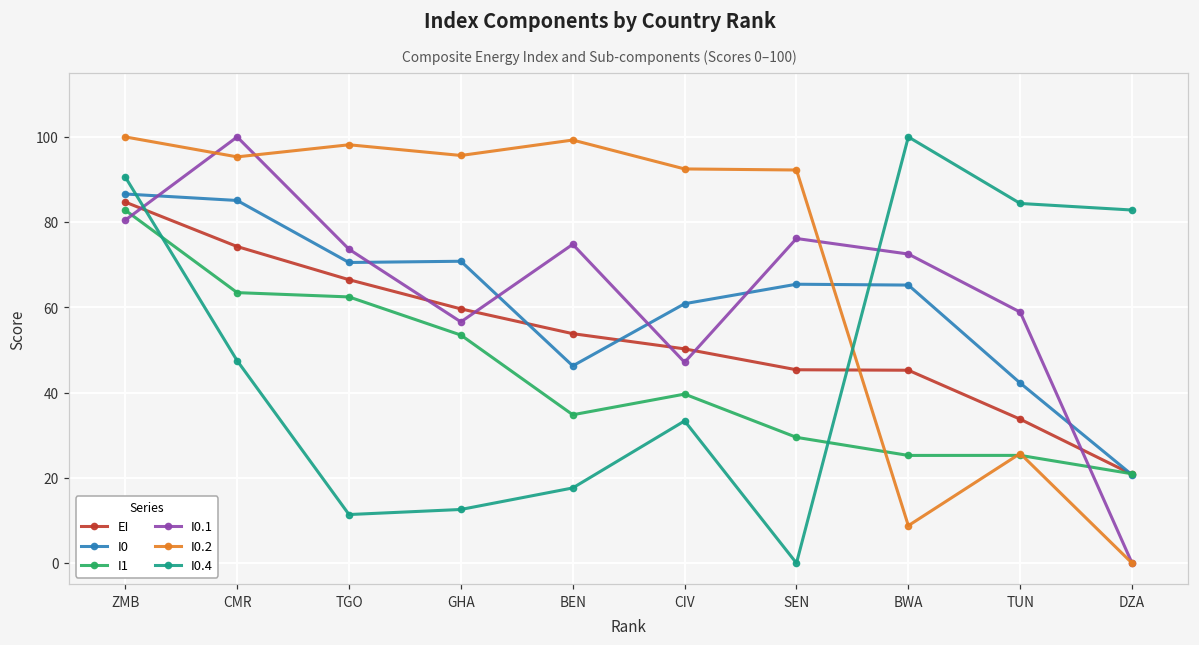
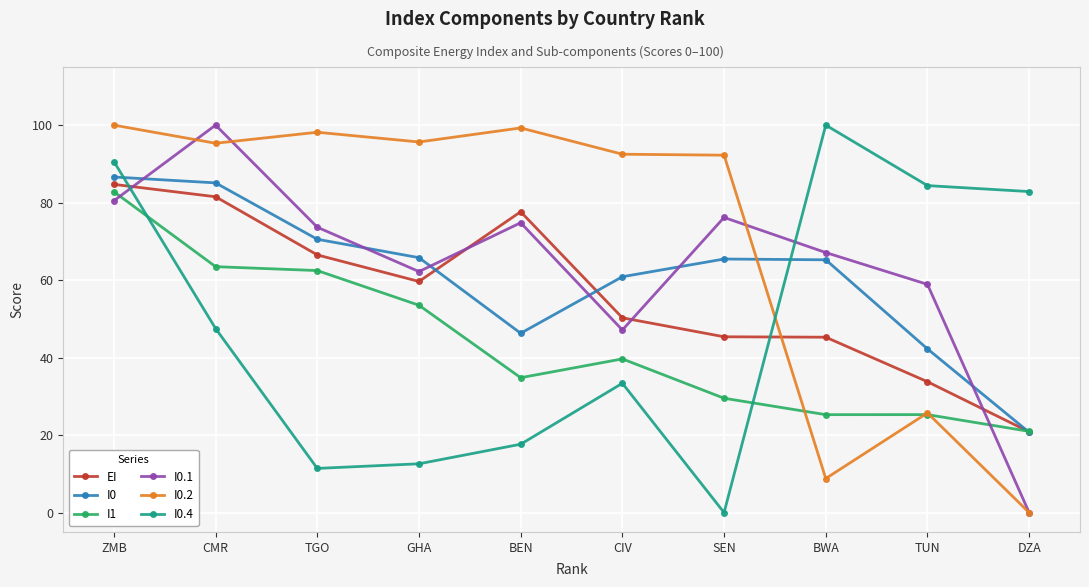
EI, CMR: 74 -> 82
I0, GHA: 71 -> 66
I0.1, GHA: 57 -> 62
EI, BEN: 54 -> 78
I0.1, BWA: 73 -> 67
